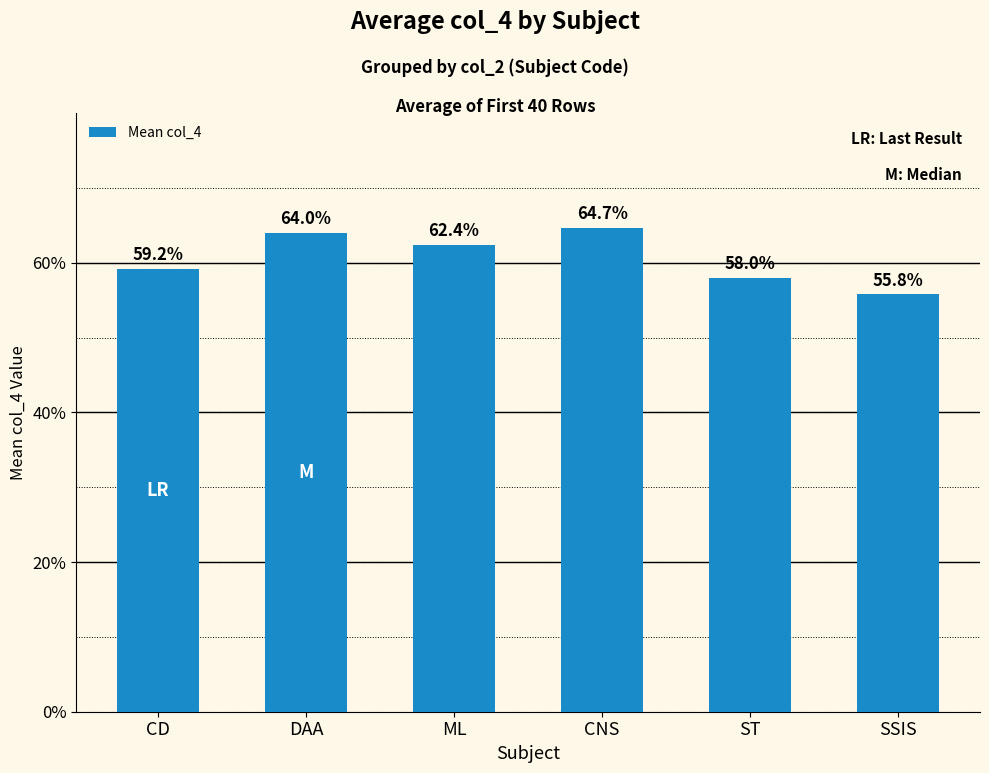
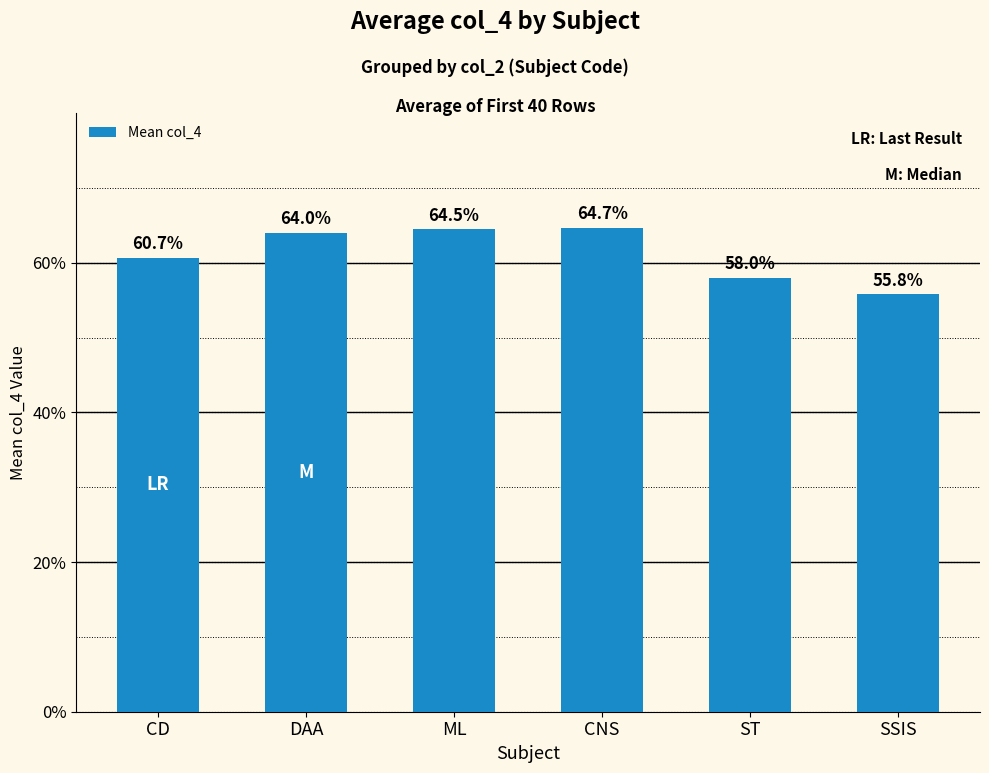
CD: 59.2% -> 60.7%
ML: 62.4% -> 64.5%
